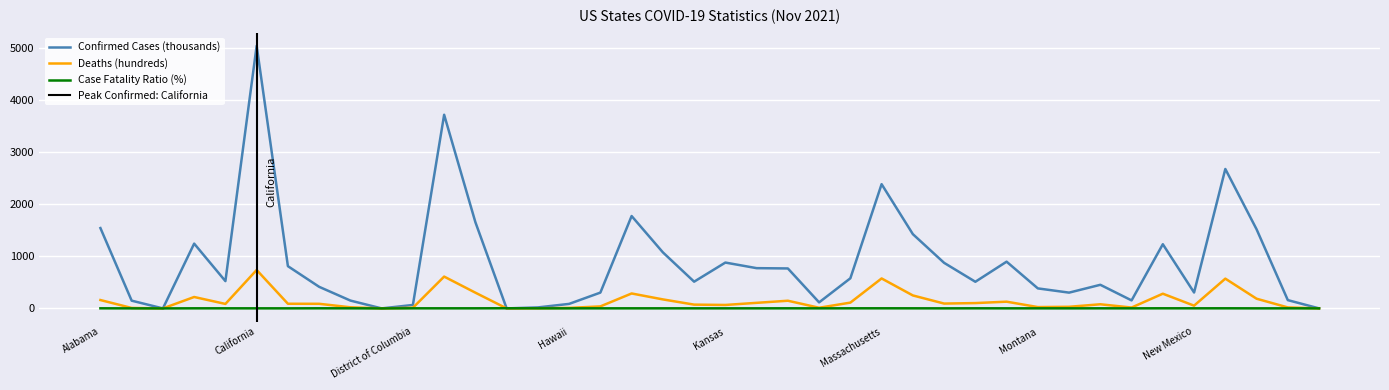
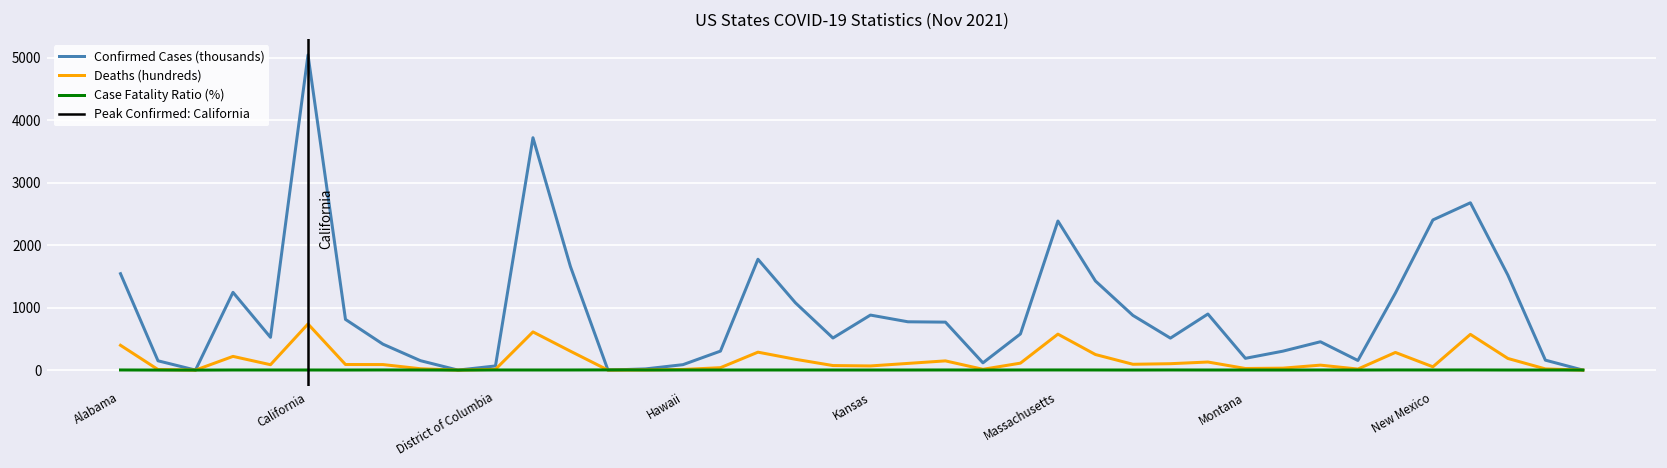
Deaths (hundreds), Alabama: 200 -> 400
Confirmed Cases (thousands), Montana: 400 -> 200
Confirmed Cases (thousands), New Mexico: 300 -> 2400
